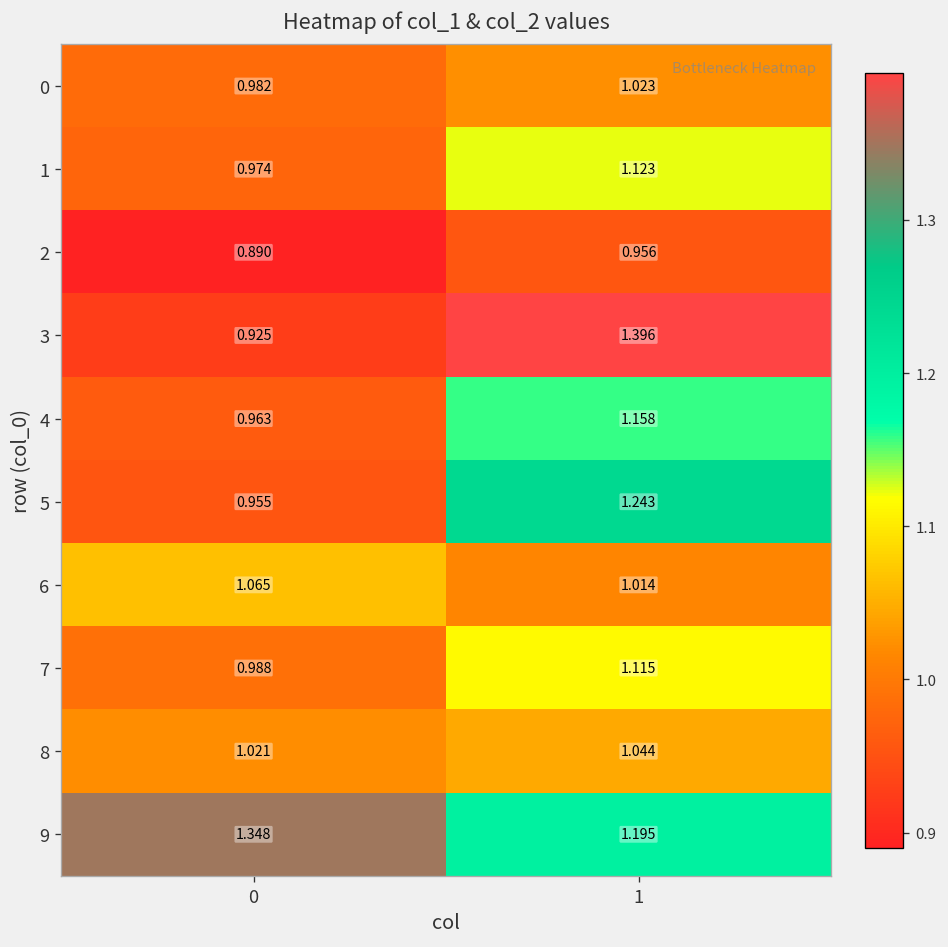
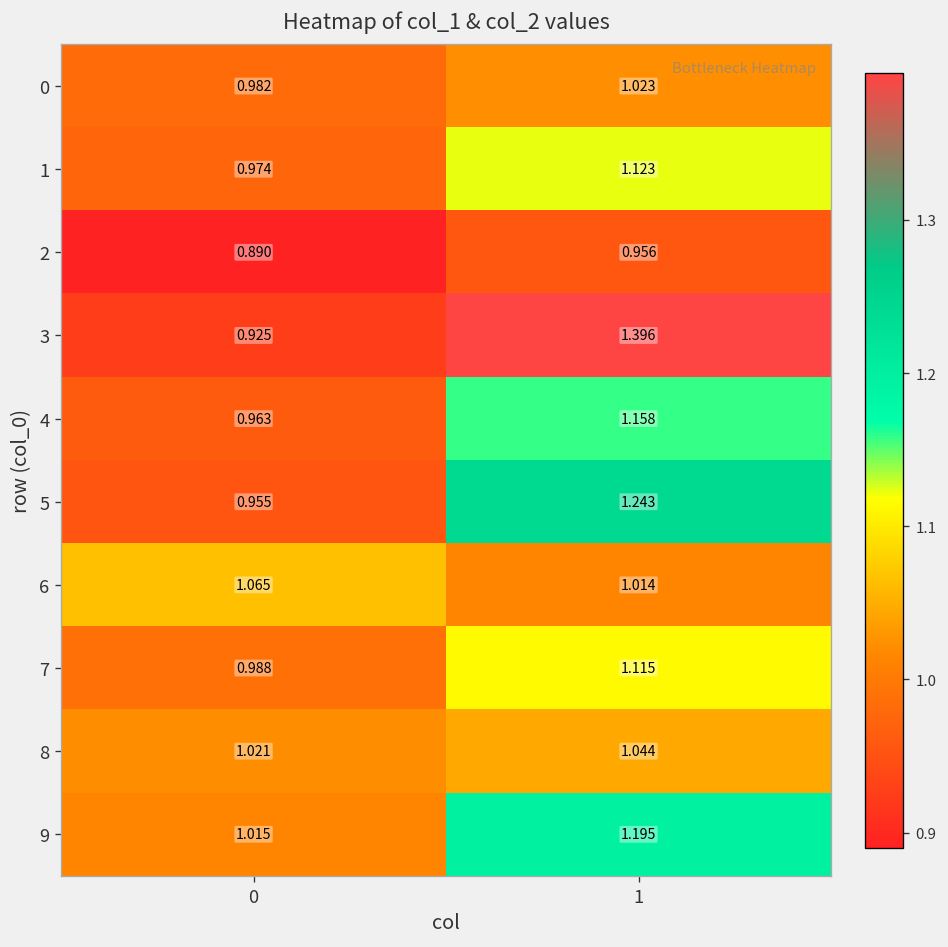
9, 0: 1.348 -> 1.015
